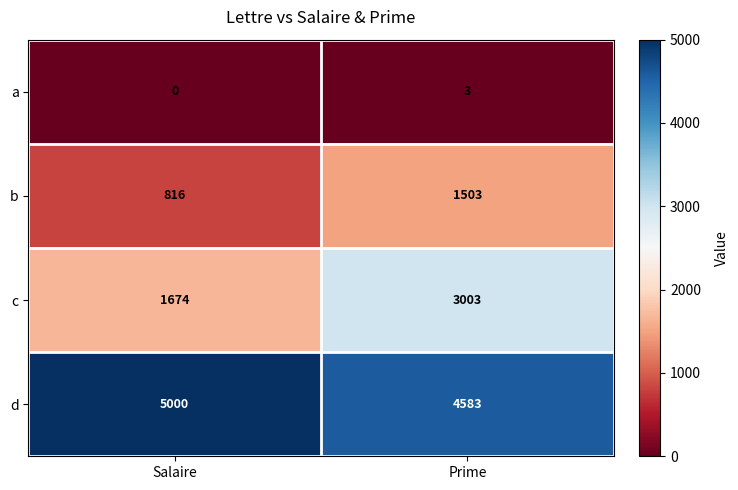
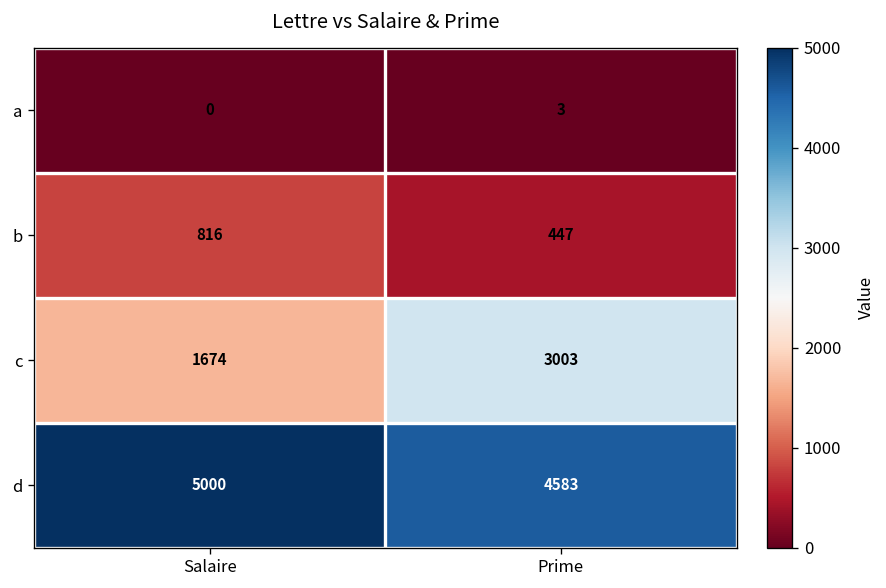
b, Prime: 1503 -> 447
